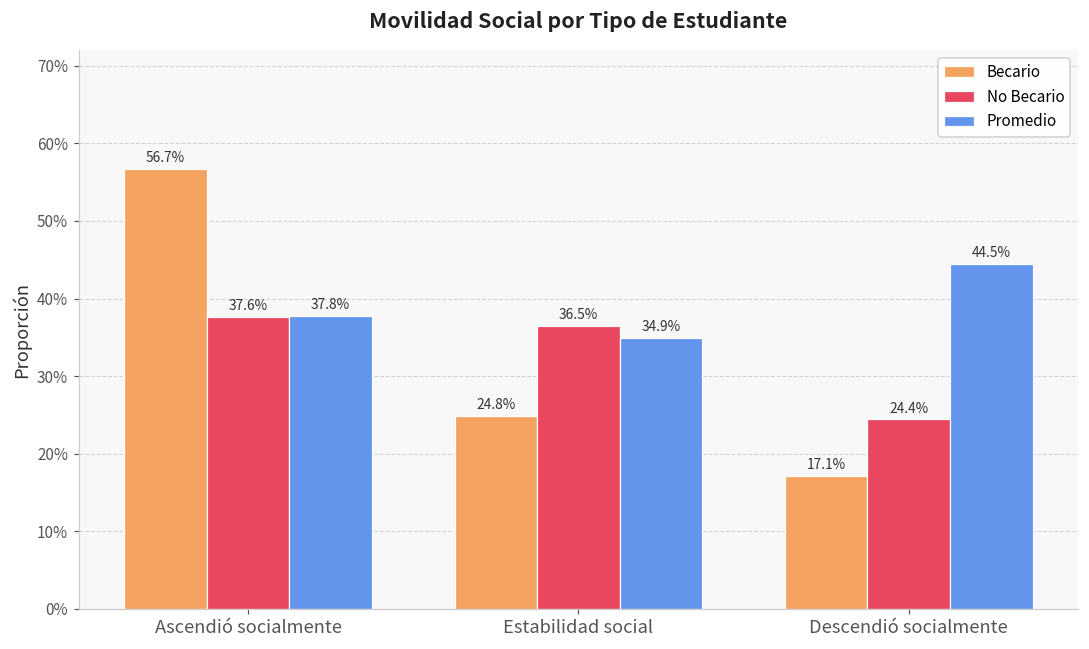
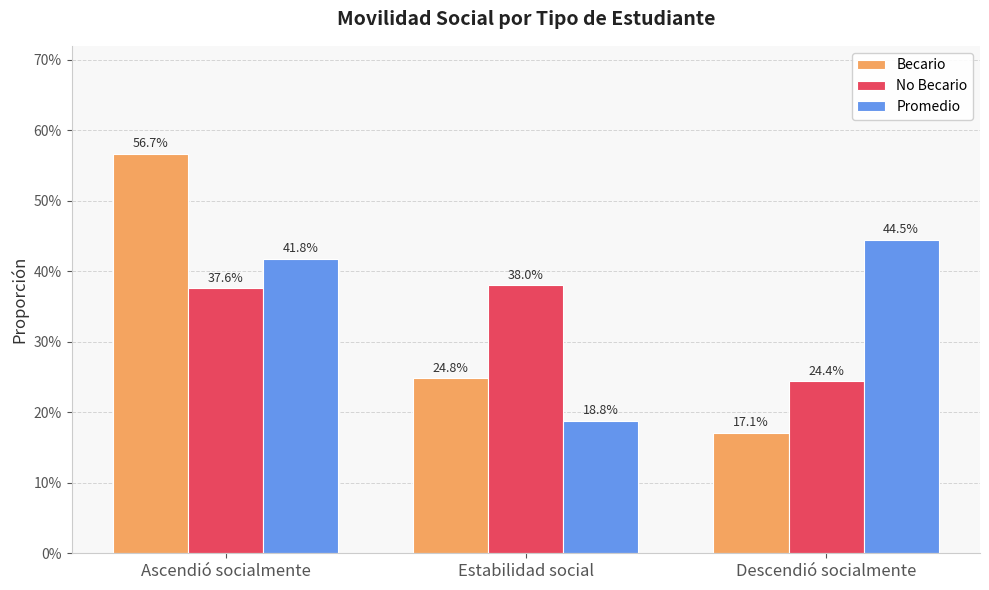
Promedio, Ascendió socialmente: 37.8% -> 41.8%
No Becario, Estabilidad social: 36.5% -> 38.0%
Promedio, Estabilidad social: 34.9% -> 18.8%
